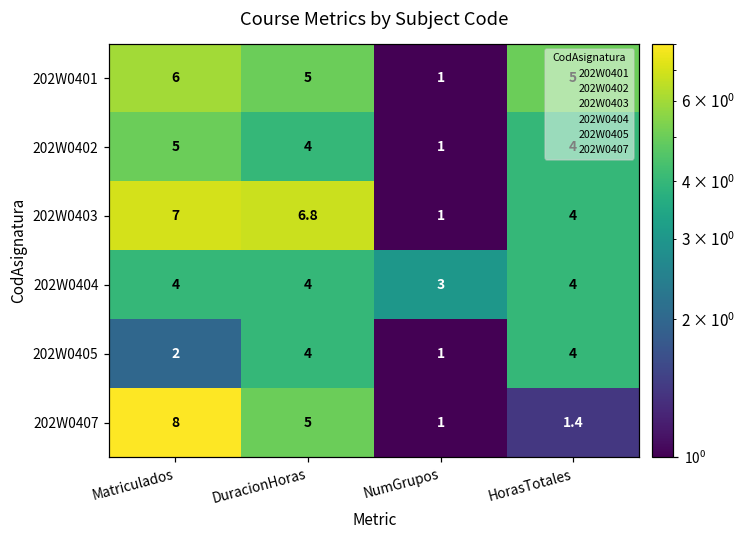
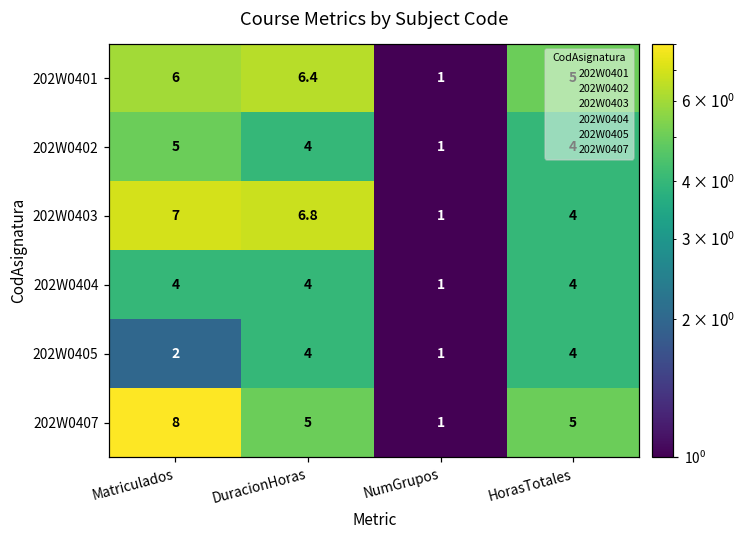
202W0401, DuracionHoras: 5 -> 6.4
202W0404, NumGrupos: 3 -> 1
202W0407, HorasTotales: 1.4 -> 5
